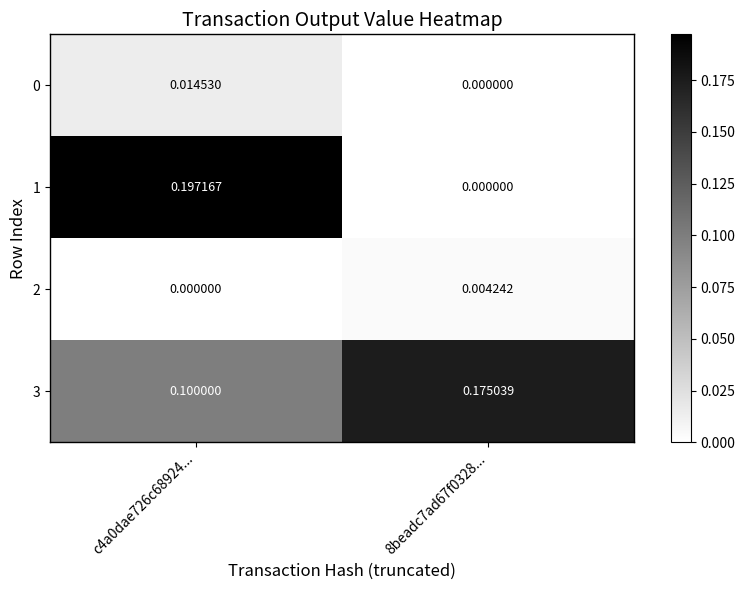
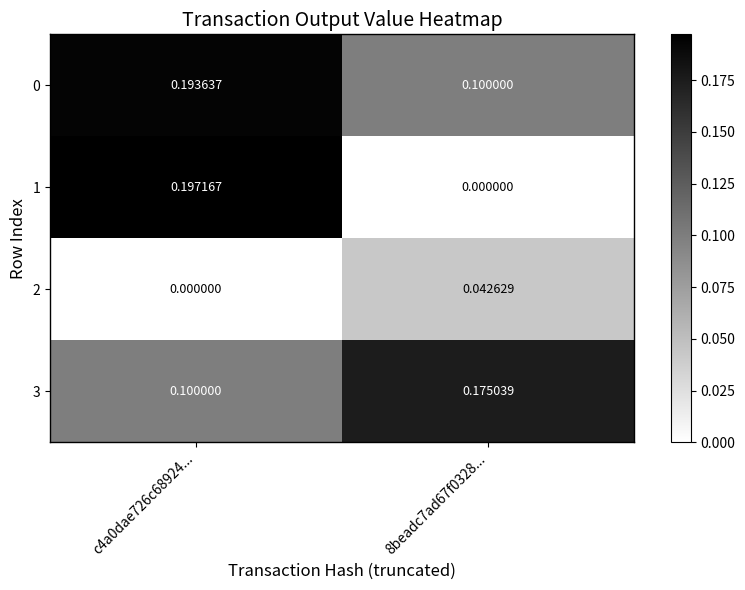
0, c4a0dae726c68924...: 0.014530 -> 0.193637
0, 8beadc7ad67f0328...: 0.000000 -> 0.100000
2, 8beadc7ad67f0328...: 0.004242 -> 0.042629
